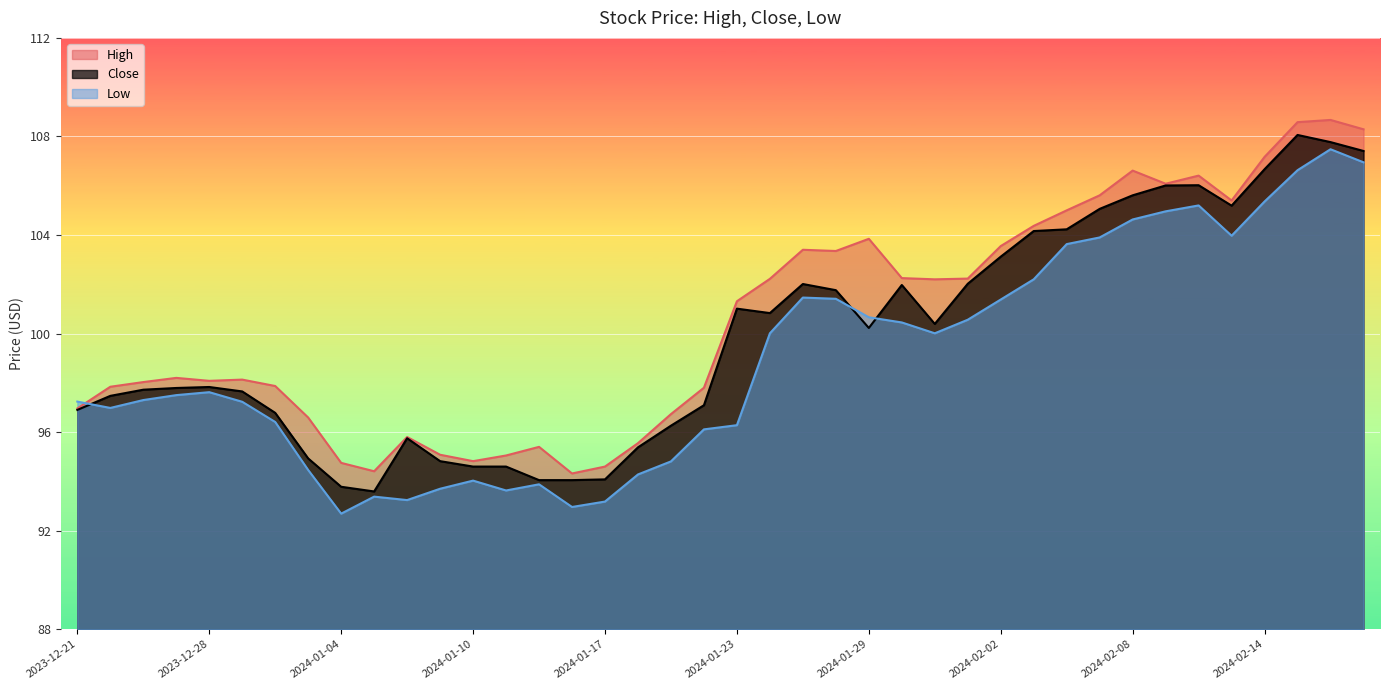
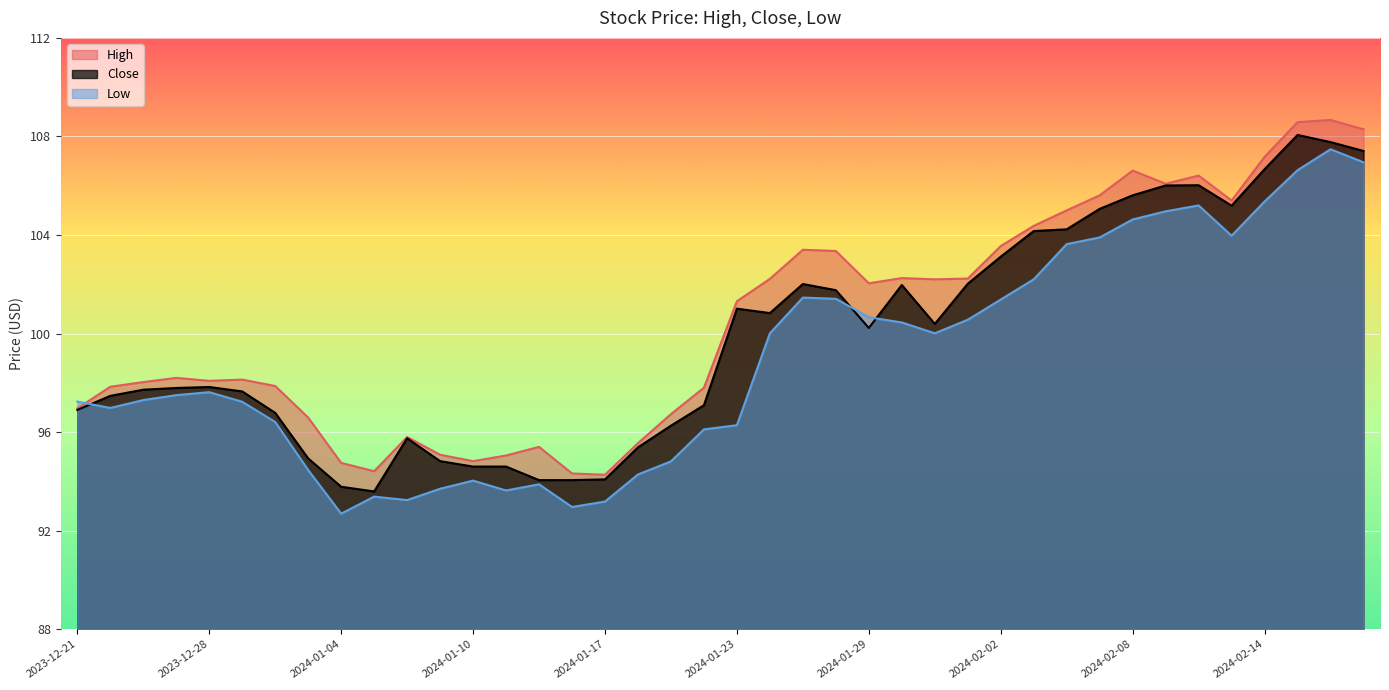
High, 2024-01-17: 94.6 -> 94.3
High, 2024-01-29: 103.8 -> 102.0
